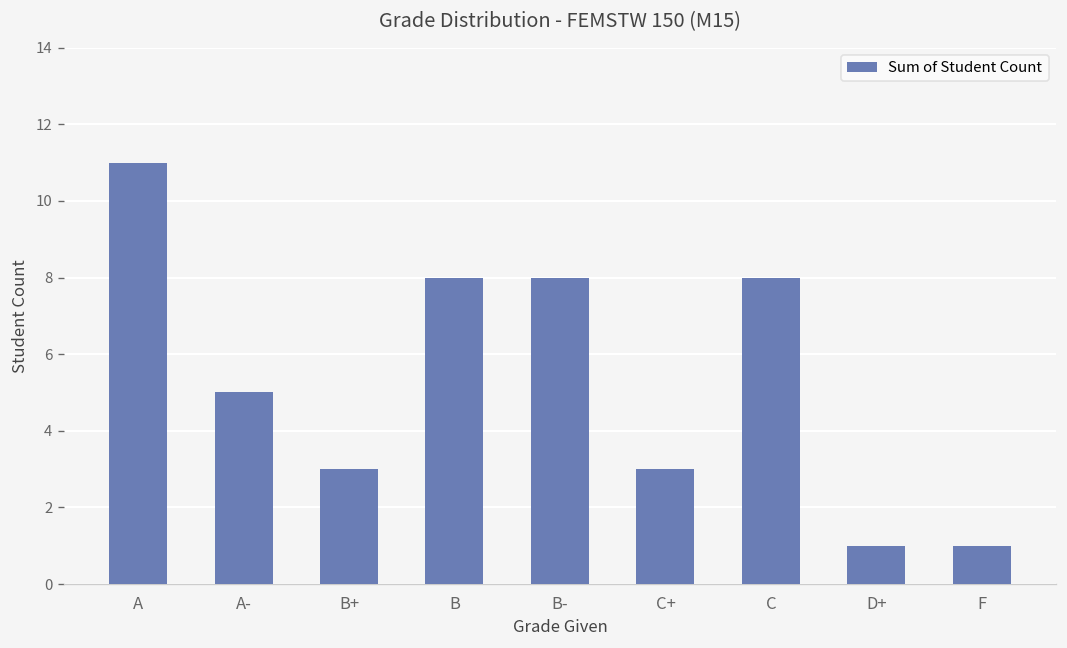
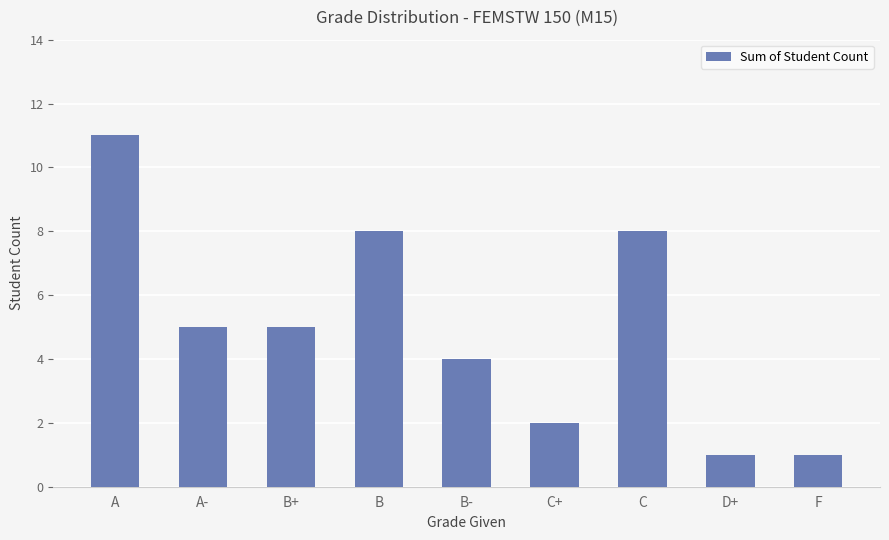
B+: 3 -> 5
B-: 8 -> 4
C+: 3 -> 2
